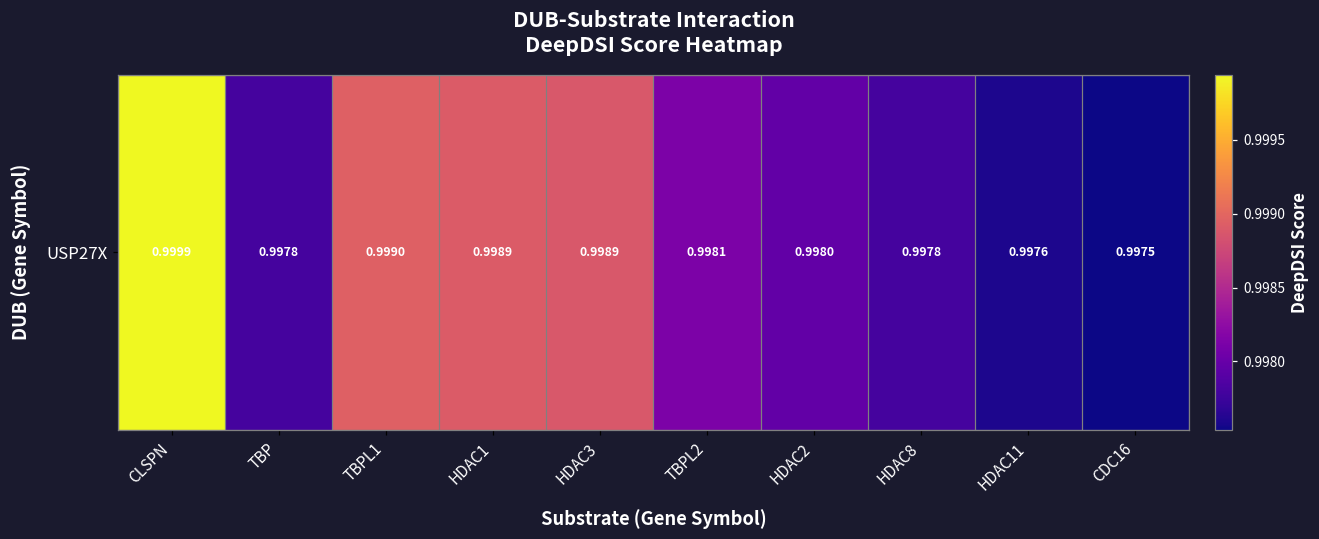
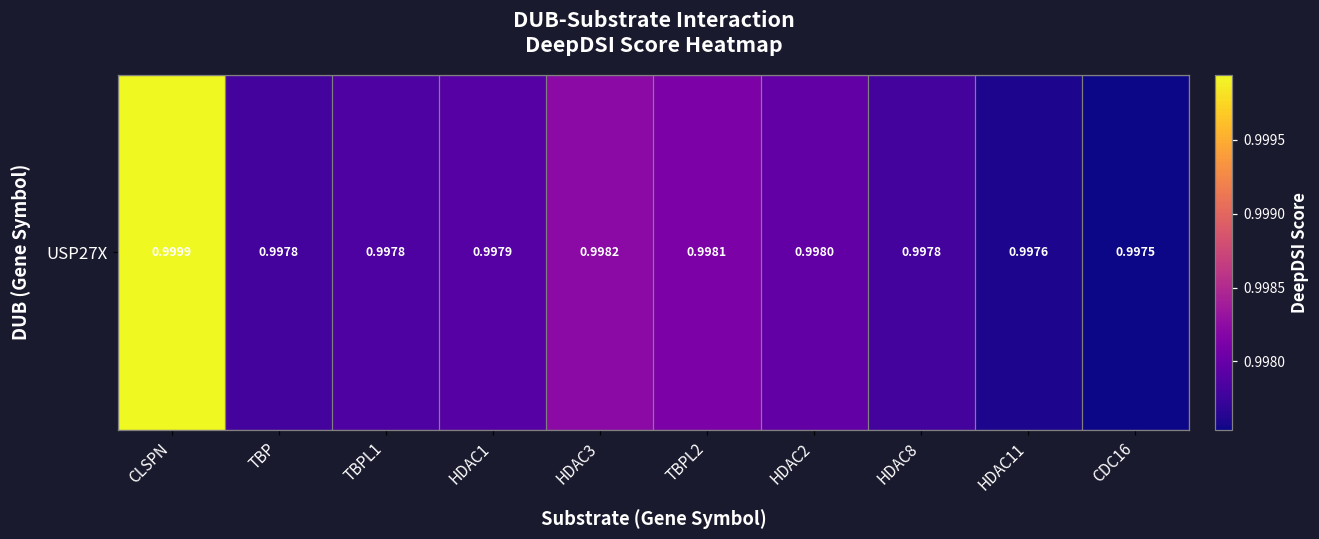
USP27X, TBPL1: 0.9990 -> 0.9978
USP27X, HDAC1: 0.9989 -> 0.9979
USP27X, HDAC3: 0.9989 -> 0.9982
